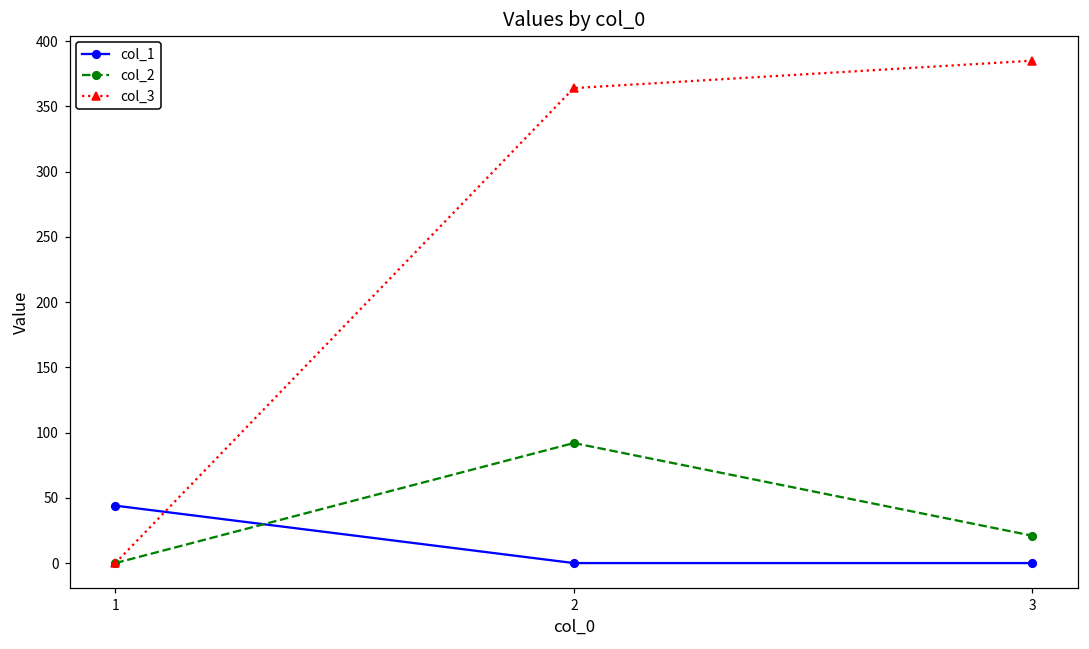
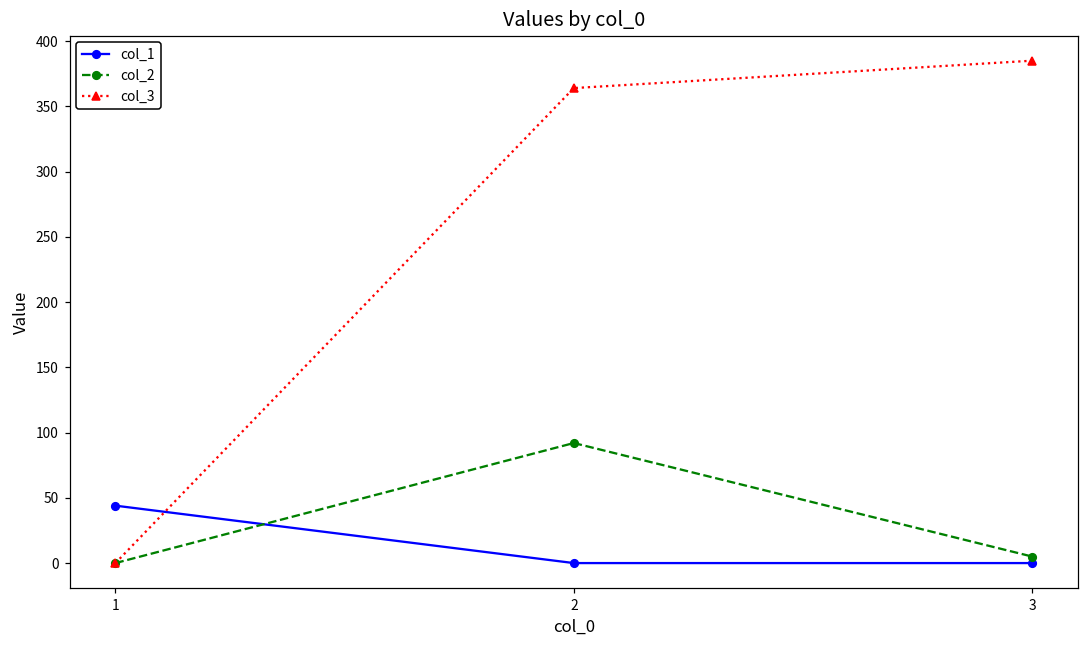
col_2, 3: 21 -> 5
